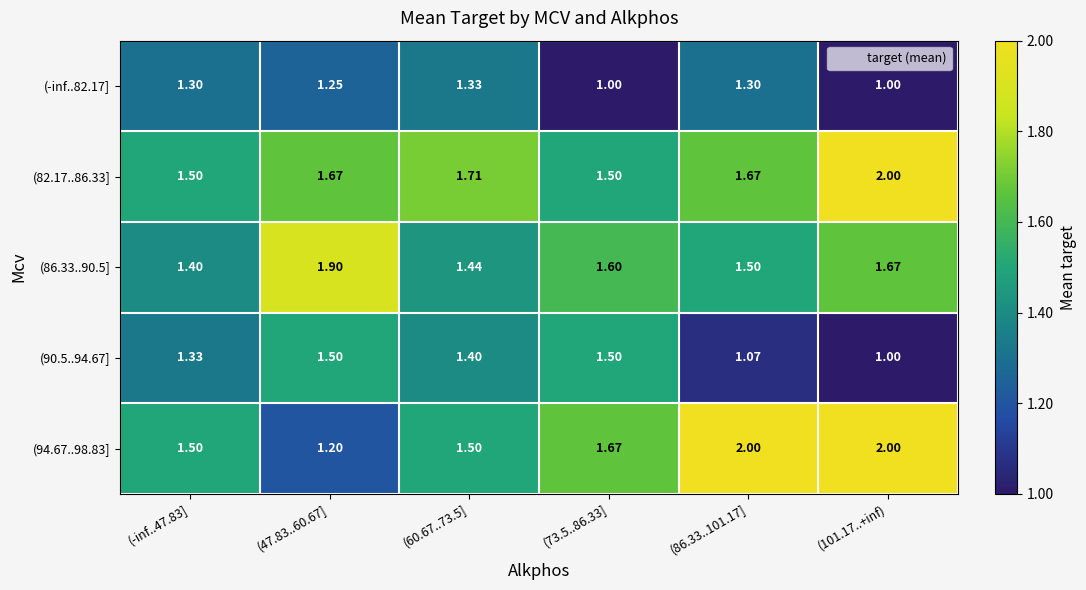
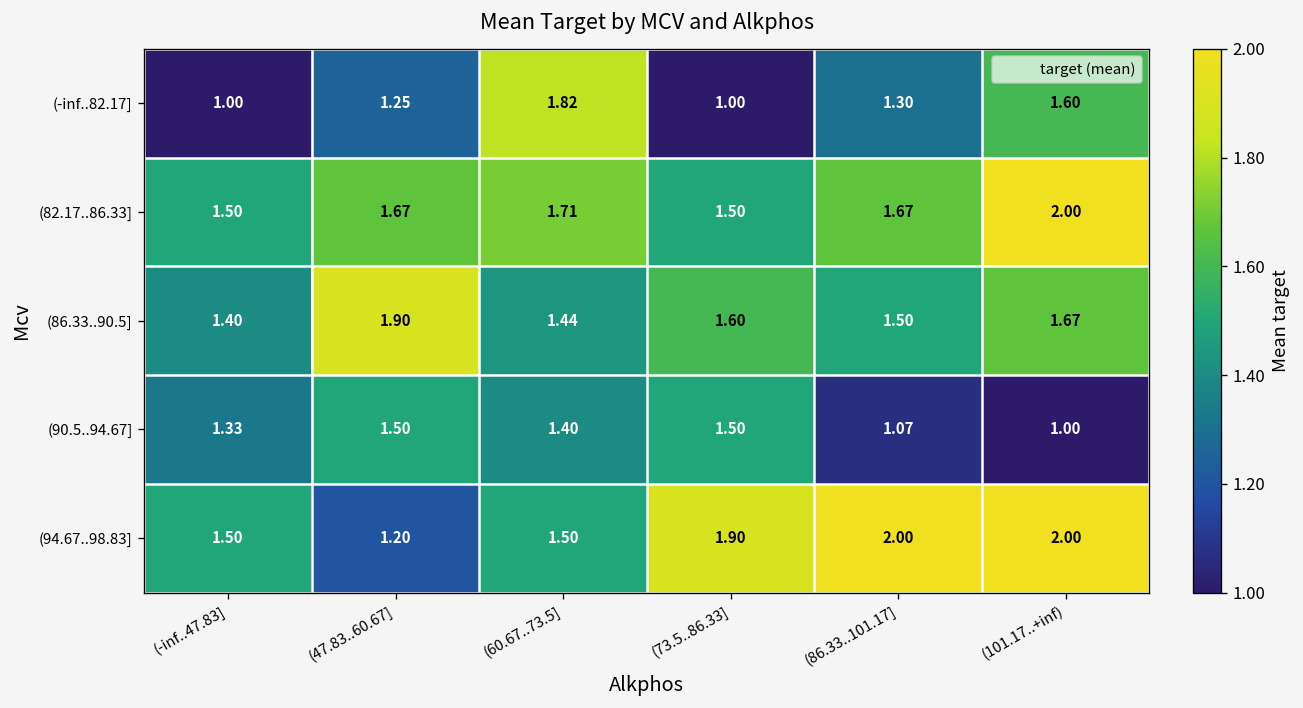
(-inf..82.17], (-inf..47.83]: 1.30 -> 1.00
(-inf..82.17], (60.67..73.5]: 1.33 -> 1.82
(-inf..82.17], (101.17..+inf): 1.00 -> 1.60
(94.67..98.83], (73.5..86.33]: 1.67 -> 1.90
